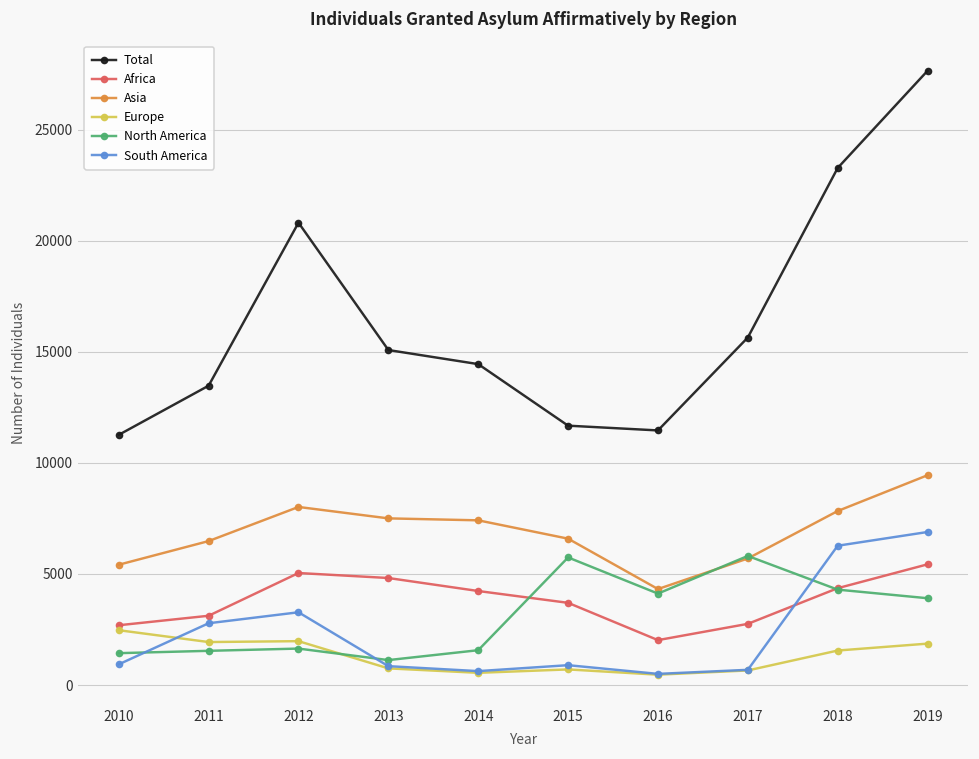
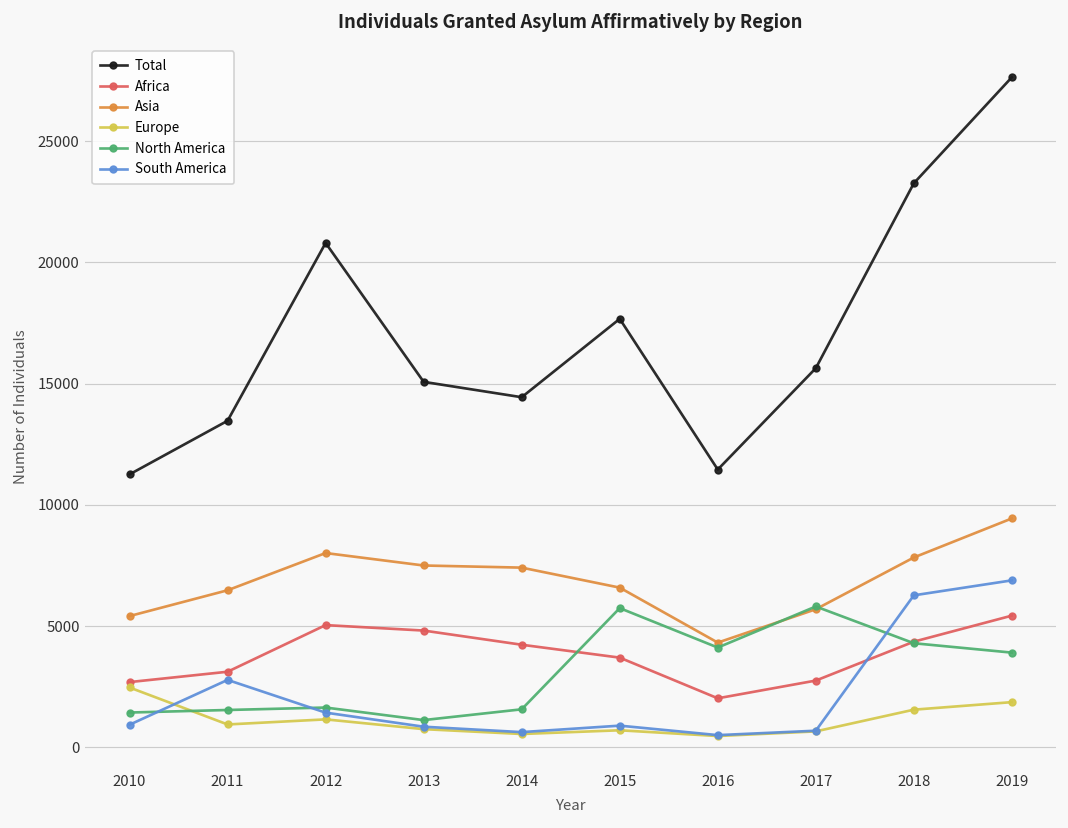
Europe, 2011: 1900 -> 900
Europe, 2012: 2000 -> 1200
South America, 2012: 3300 -> 1400
Total, 2015: 11700 -> 17700
